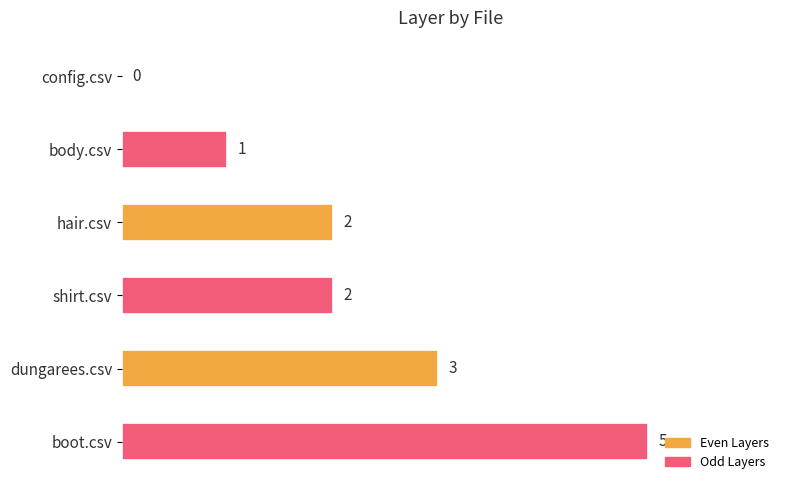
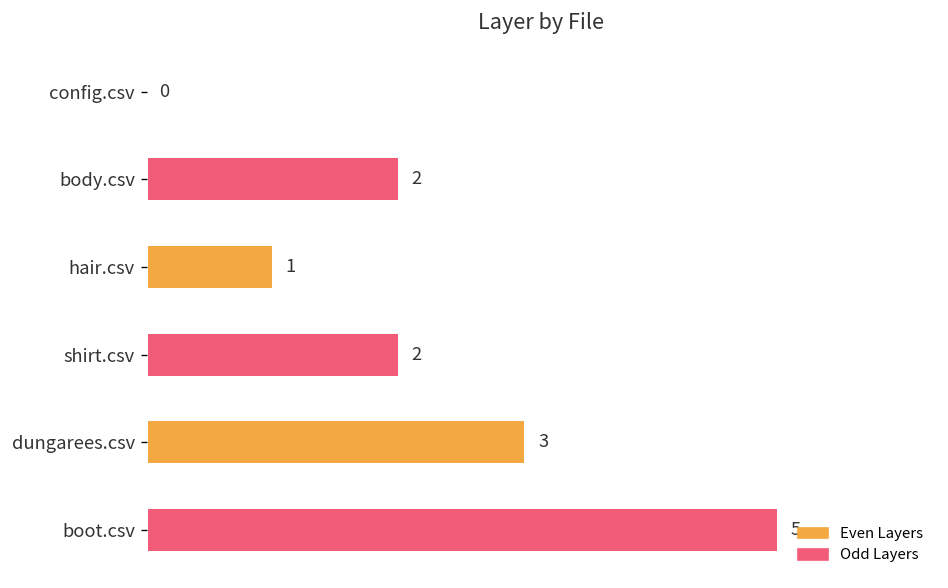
body.csv: 1 -> 2
hair.csv: 2 -> 1
